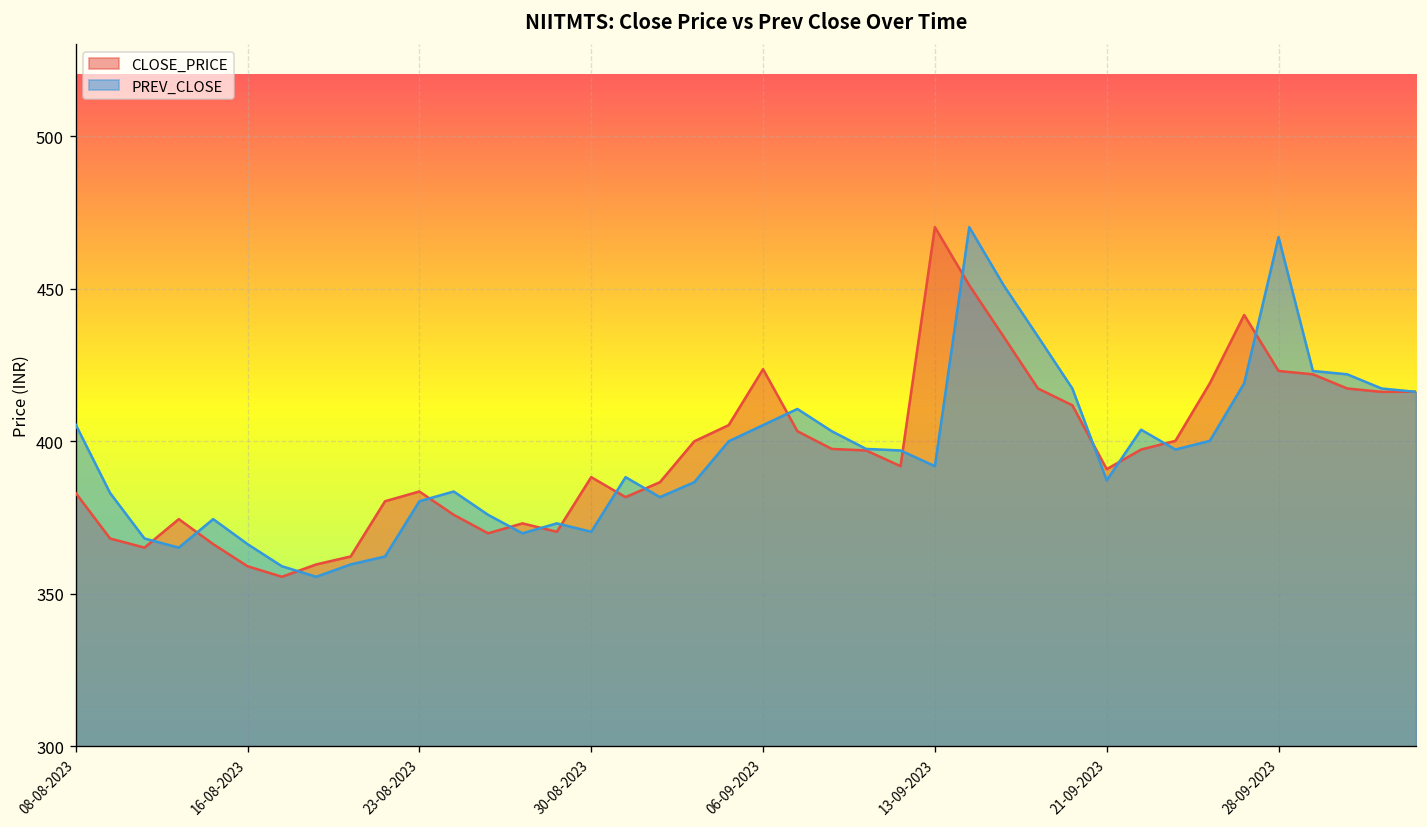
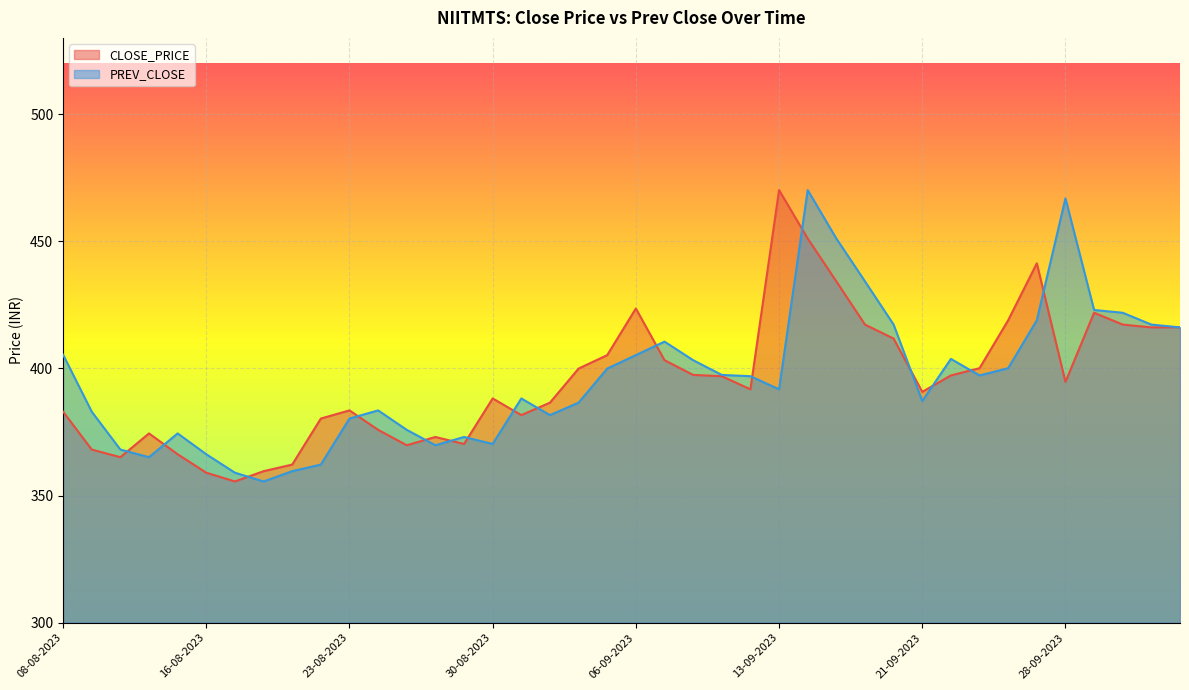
CLOSE_PRICE, 28-09-2023: 423 -> 395
